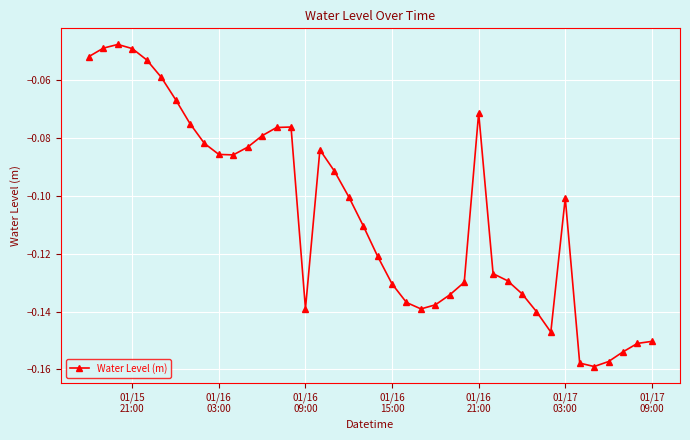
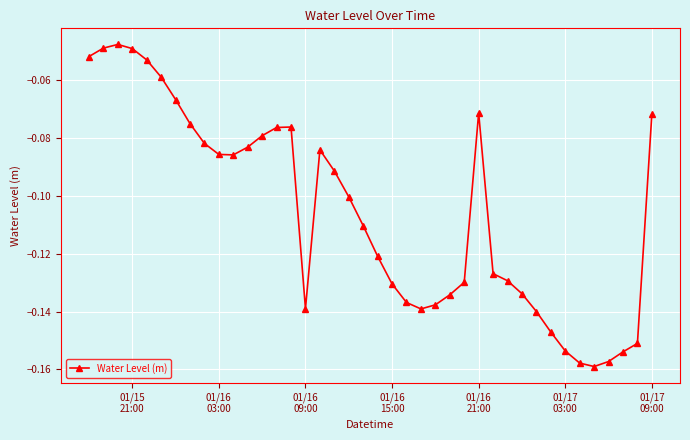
01/17 03:00: -0.101 -> -0.154
01/17 09:00: -0.150 -> -0.072
